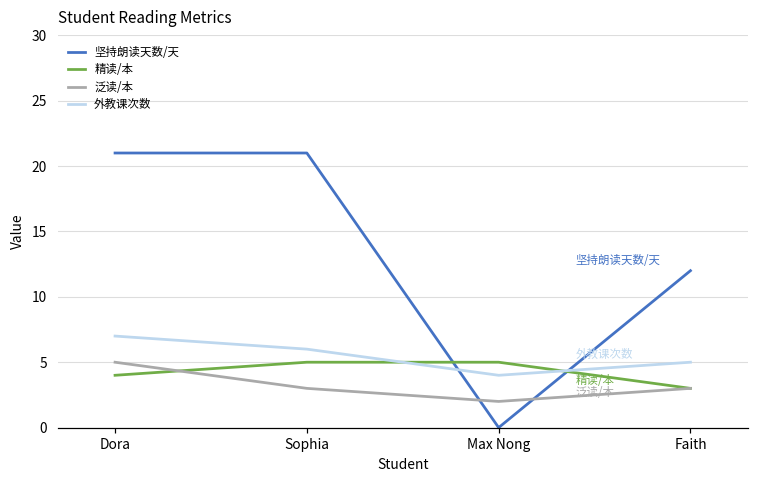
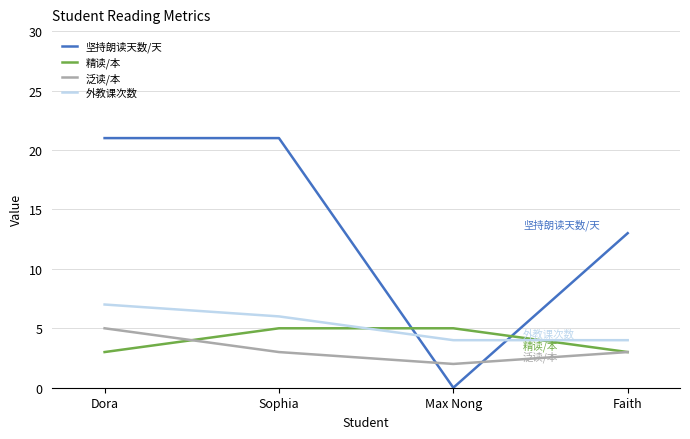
精读/本, Dora: 4 -> 3
坚持朗读天数/天, Faith: 12 -> 13
外教课次数, Faith: 5 -> 4
